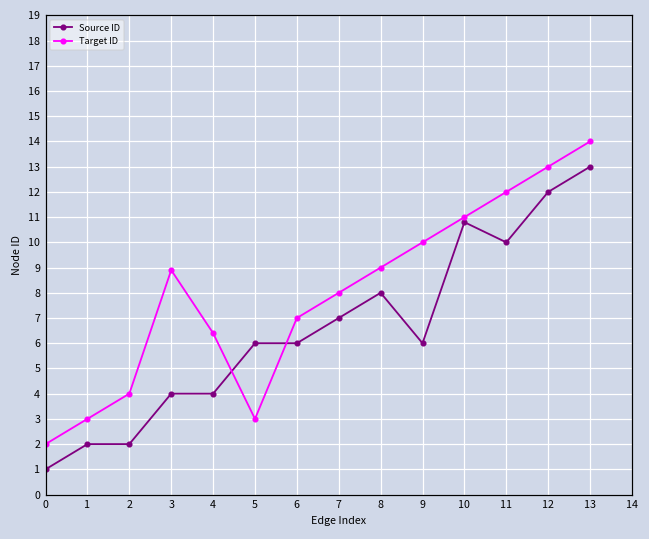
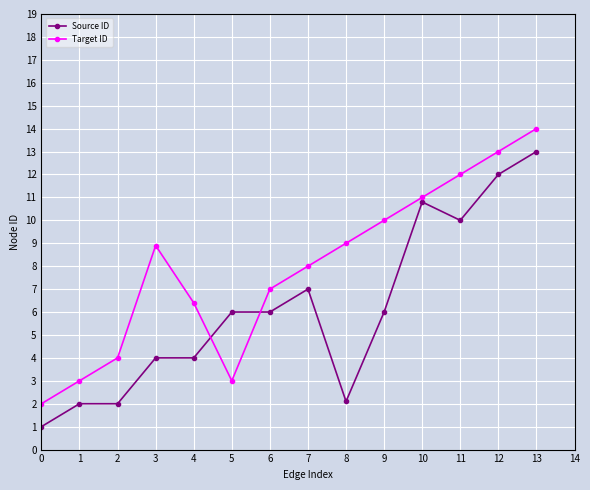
Source ID, 8: 8.0 -> 2.1
